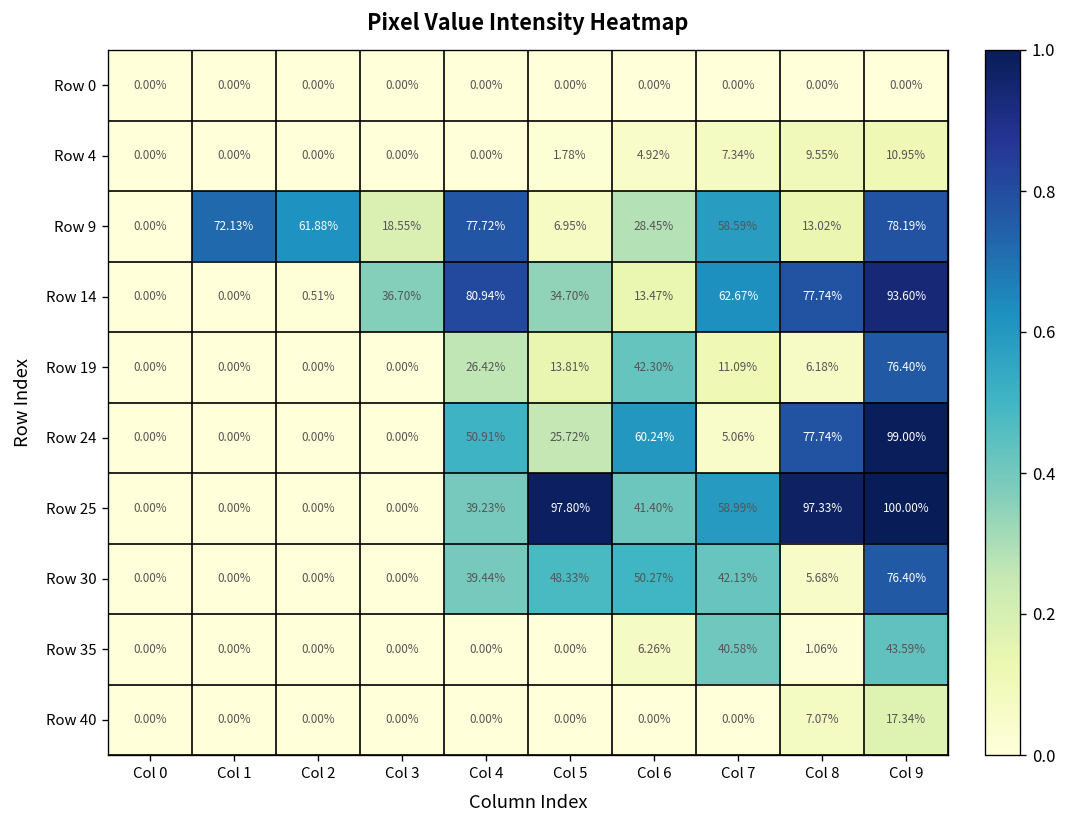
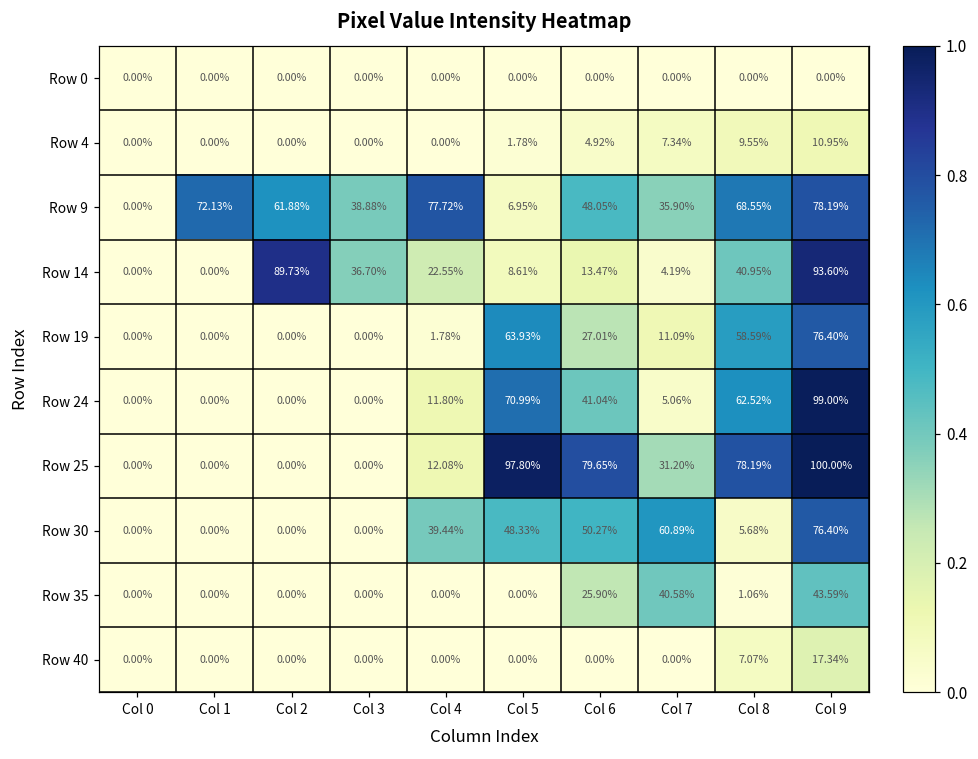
Row 9, Col 3: 18.55% -> 38.88%
Row 9, Col 6: 28.45% -> 48.05%
Row 9, Col 7: 58.59% -> 35.90%
Row 9, Col 8: 13.02% -> 68.55%
Row 14, Col 2: 0.51% -> 89.73%
Row 14, Col 4: 80.94% -> 22.55%
Row 14, Col 5: 34.70% -> 8.61%
Row 14, Col 7: 62.67% -> 4.19%
Row 14, Col 8: 77.74% -> 40.95%
Row 19, Col 4: 26.42% -> 1.78%
Row 19, Col 5: 13.81% -> 63.93%
Row 19, Col 6: 42.30% -> 27.01%
Row 19, Col 8: 6.18% -> 58.59%
Row 24, Col 4: 50.91% -> 11.80%
Row 24, Col 5: 25.72% -> 70.99%
Row 24, Col 6: 60.24% -> 41.04%
Row 24, Col 8: 77.74% -> 62.52%
Row 25, Col 4: 39.23% -> 12.08%
Row 25, Col 6: 41.40% -> 79.65%
Row 25, Col 7: 58.99% -> 31.20%
Row 25, Col 8: 97.33% -> 78.19%
Row 30, Col 7: 42.13% -> 60.89%
Row 35, Col 6: 6.26% -> 25.90%
